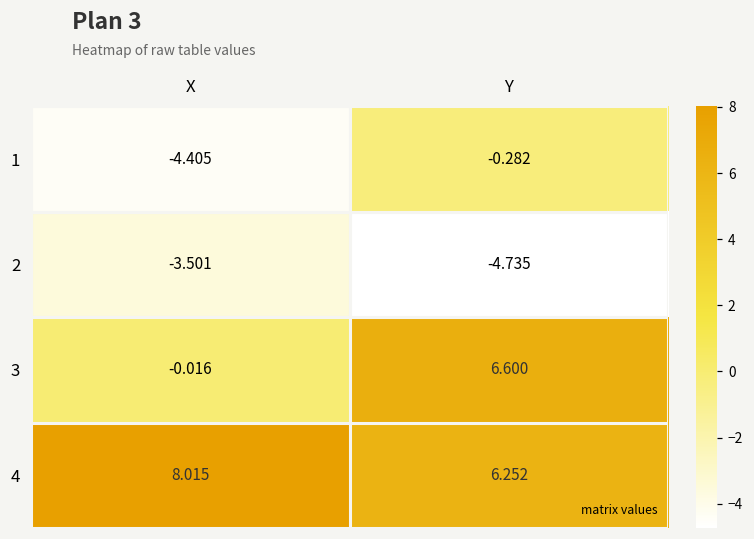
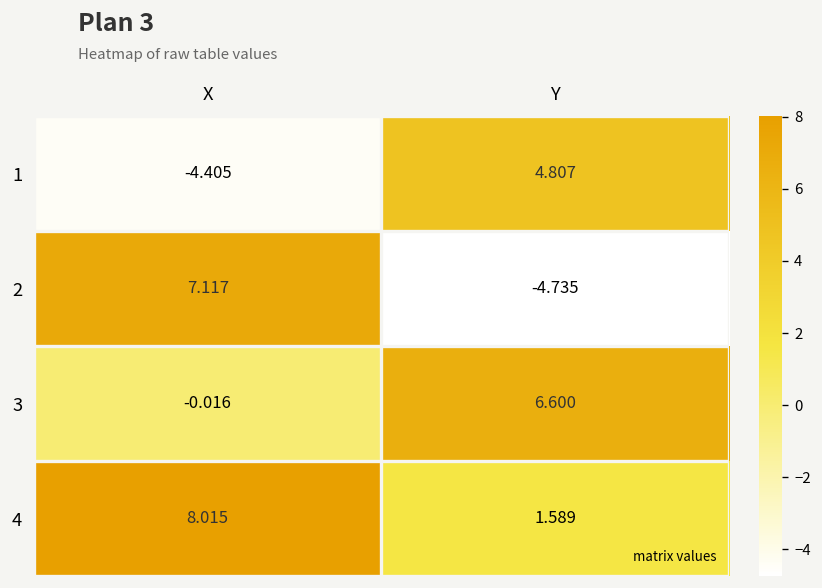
1, Y: -0.282 -> 4.807
2, X: -3.501 -> 7.117
4, Y: 6.252 -> 1.589
